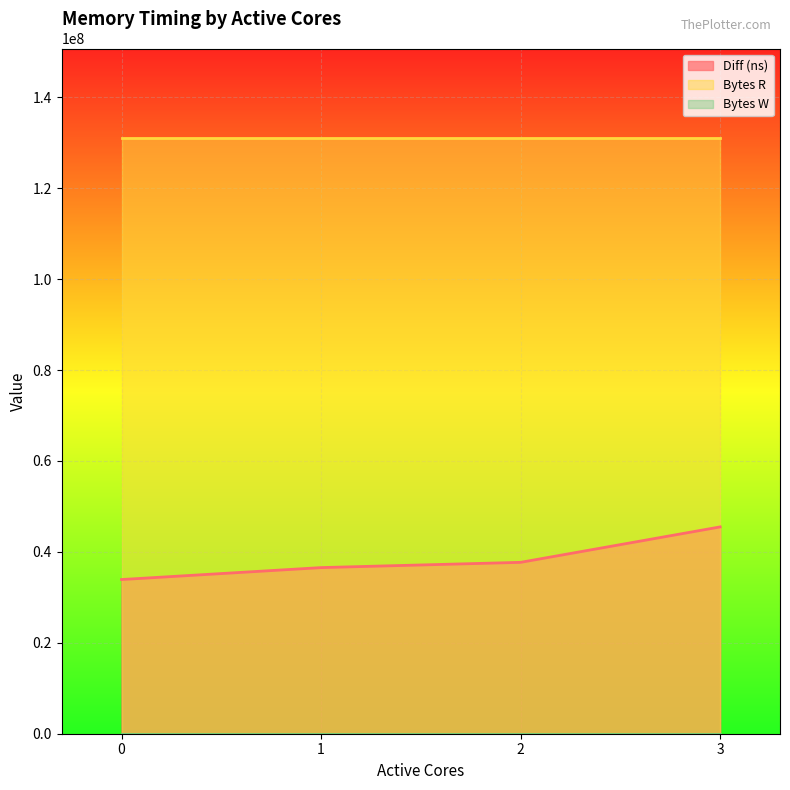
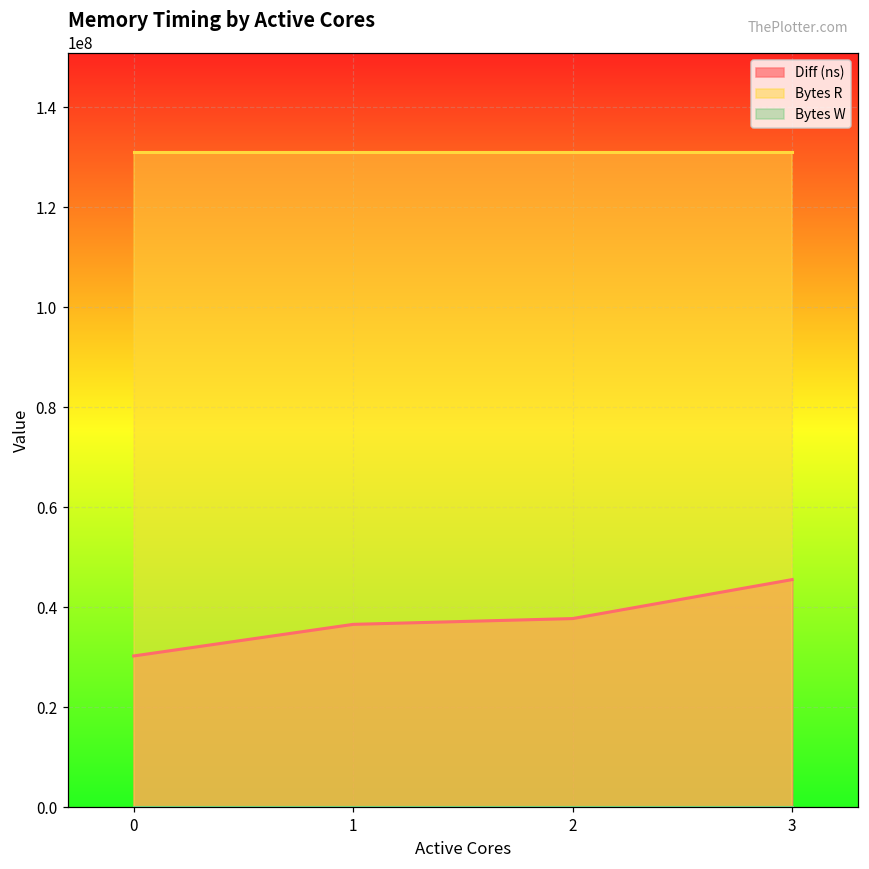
Diff (ns), 0: 34000000 -> 30000000
